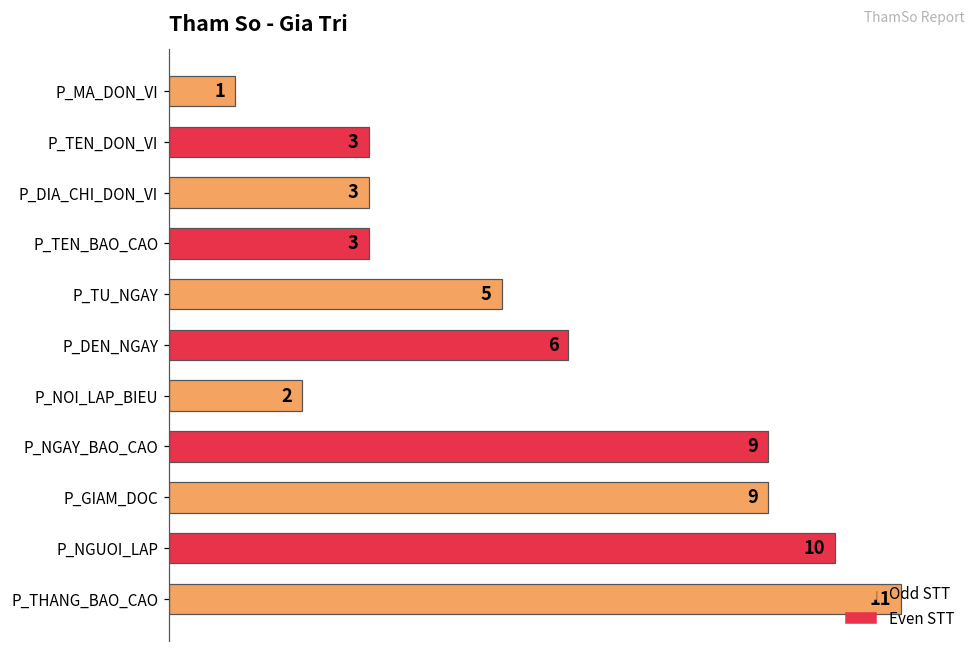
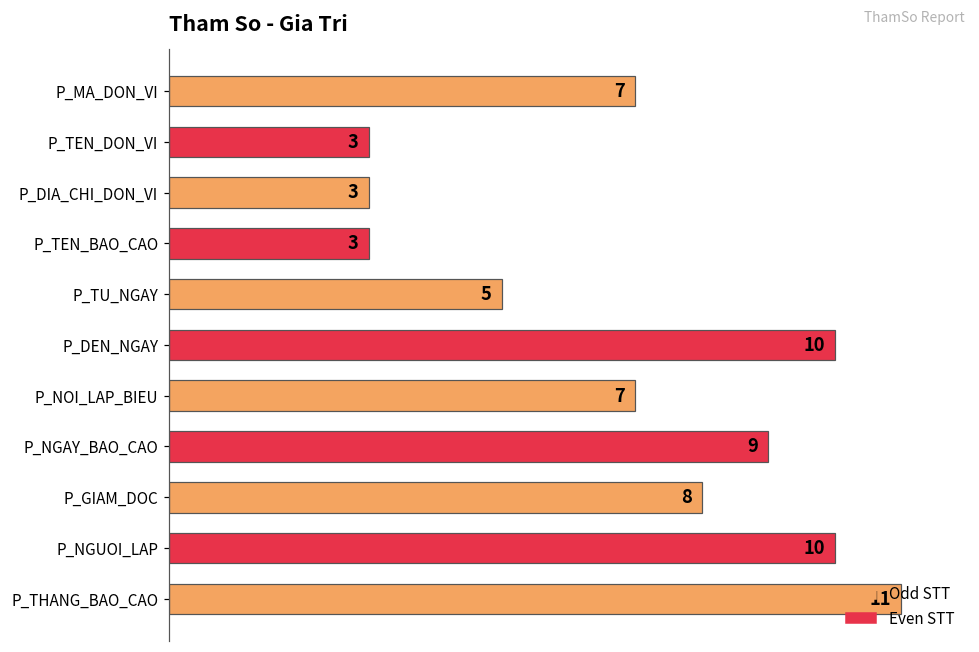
P_MA_DON_VI: 1 -> 7
P_DEN_NGAY: 6 -> 10
P_NOI_LAP_BIEU: 2 -> 7
P_GIAM_DOC: 9 -> 8
